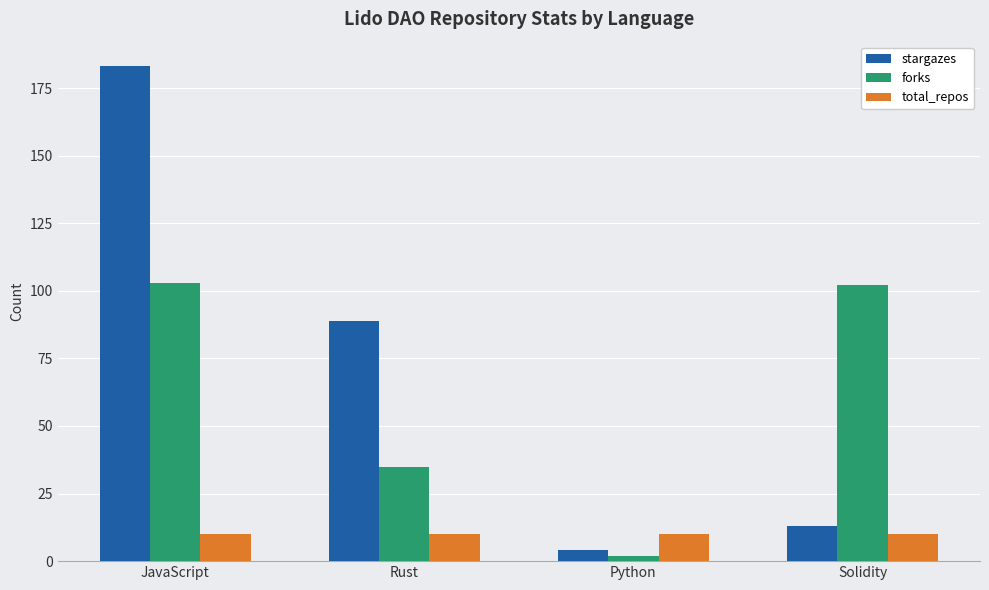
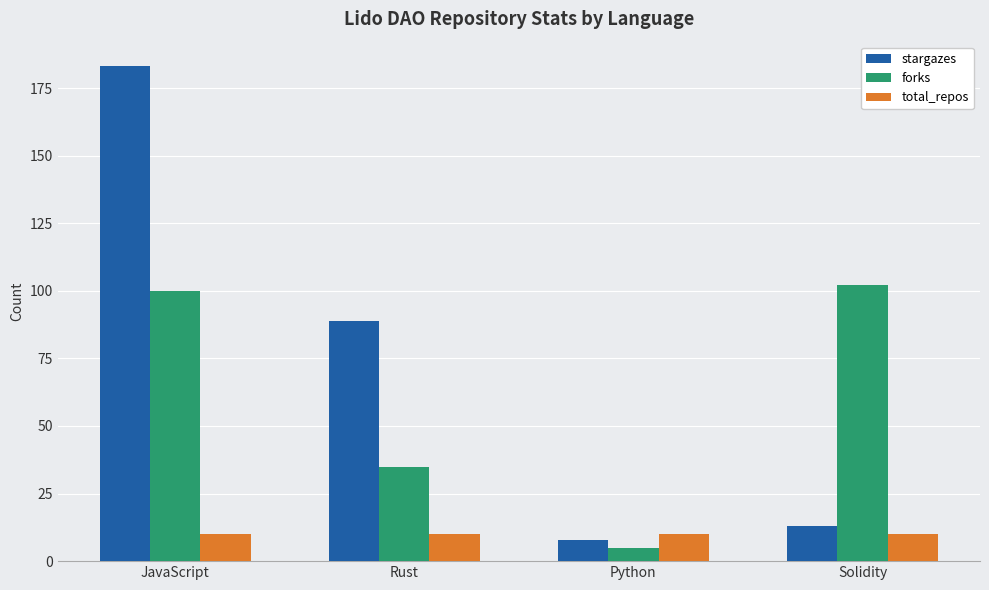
forks, JavaScript: 103 -> 100
stargazes, Python: 4 -> 8
forks, Python: 2 -> 5
